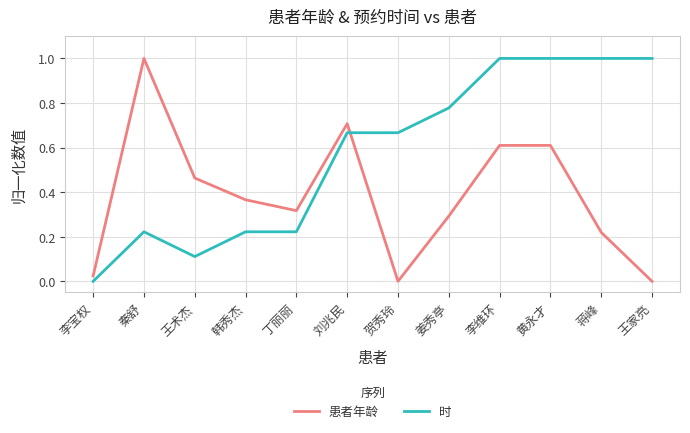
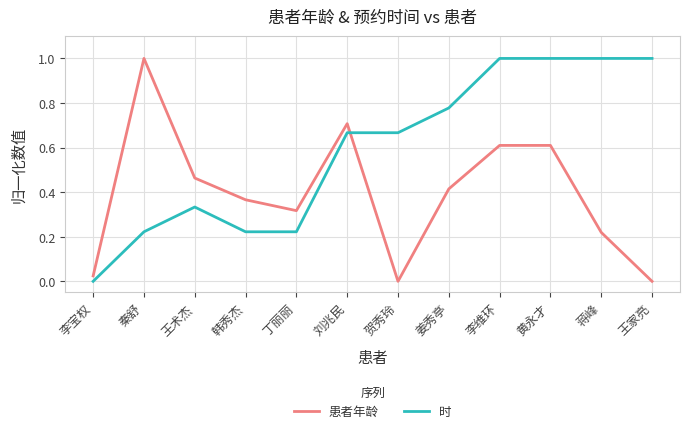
时, 王术杰: 0.11 -> 0.33
患者年龄, 姜秀亭: 0.29 -> 0.41
